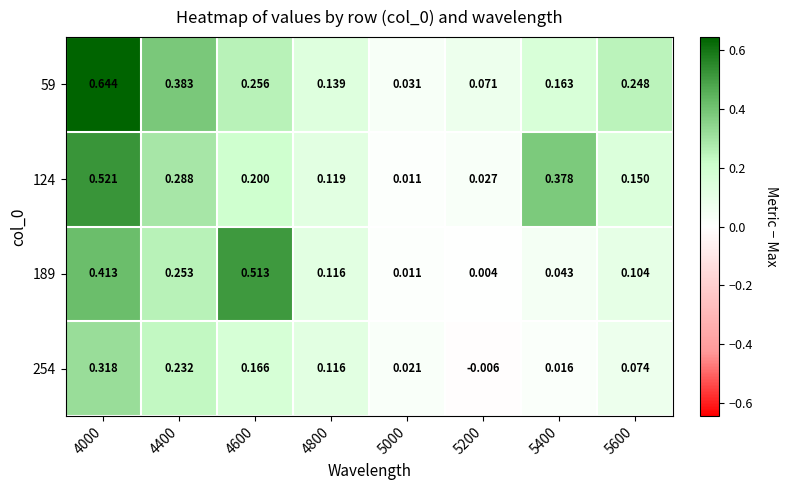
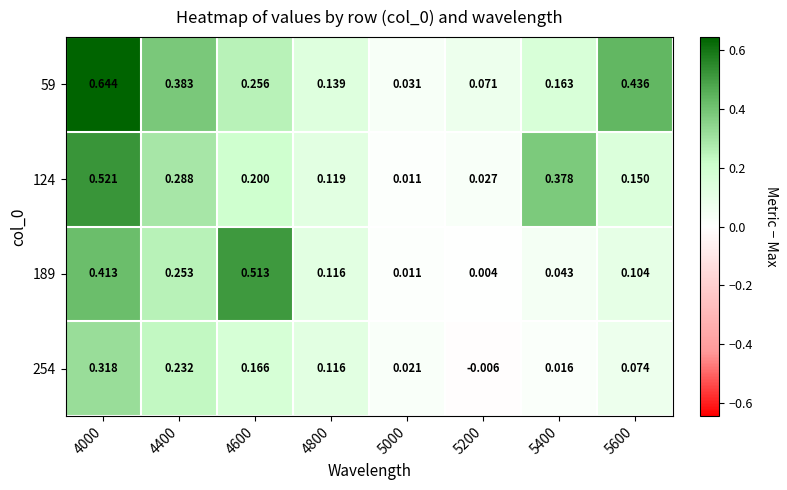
59, 5600: 0.248 -> 0.436
